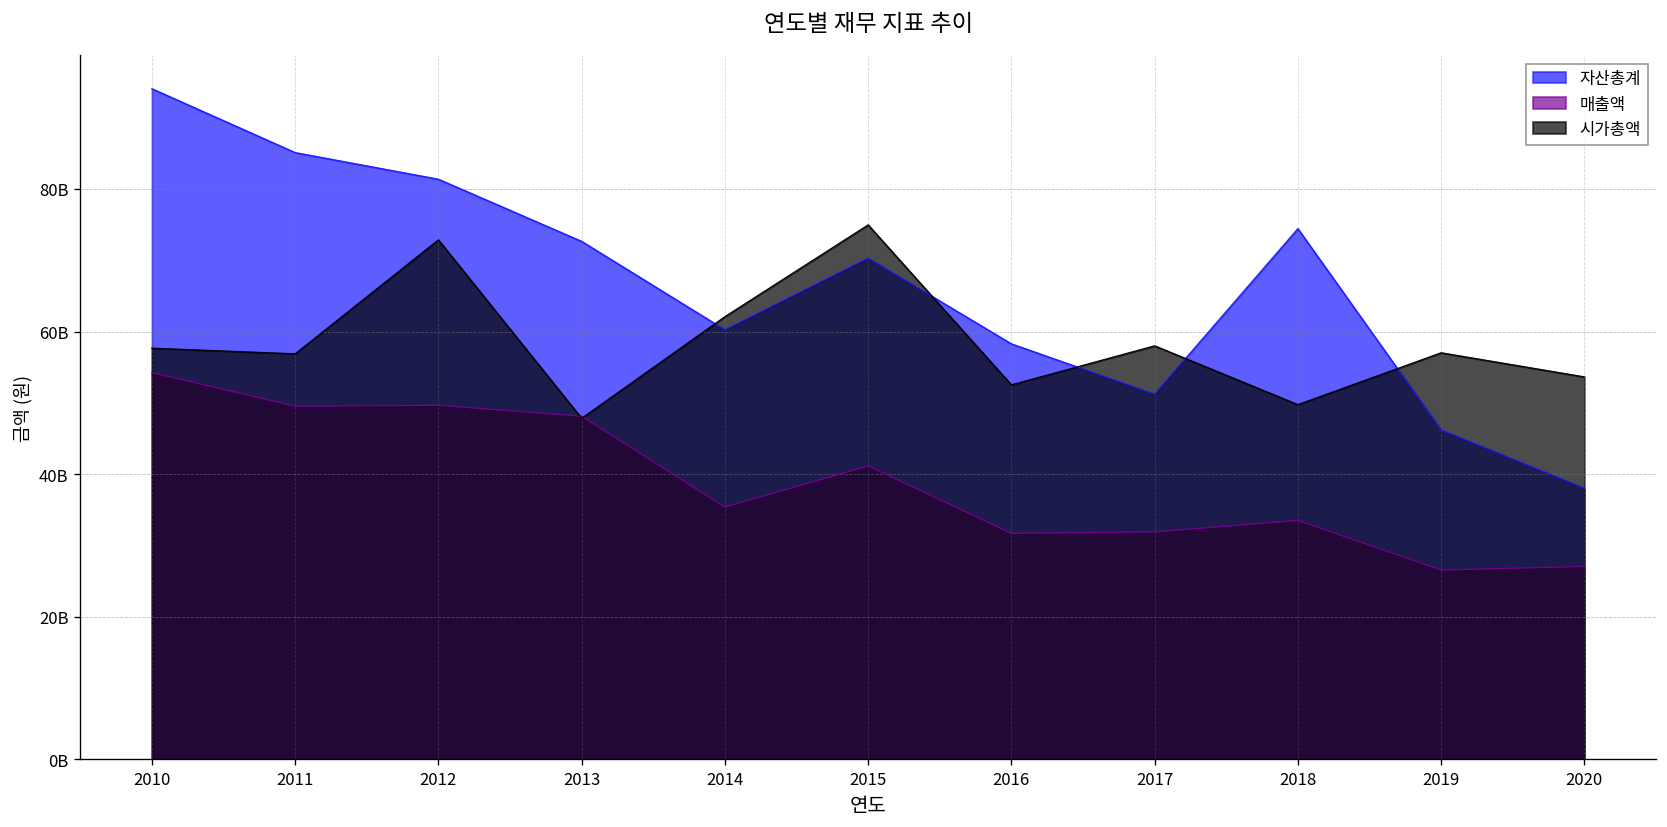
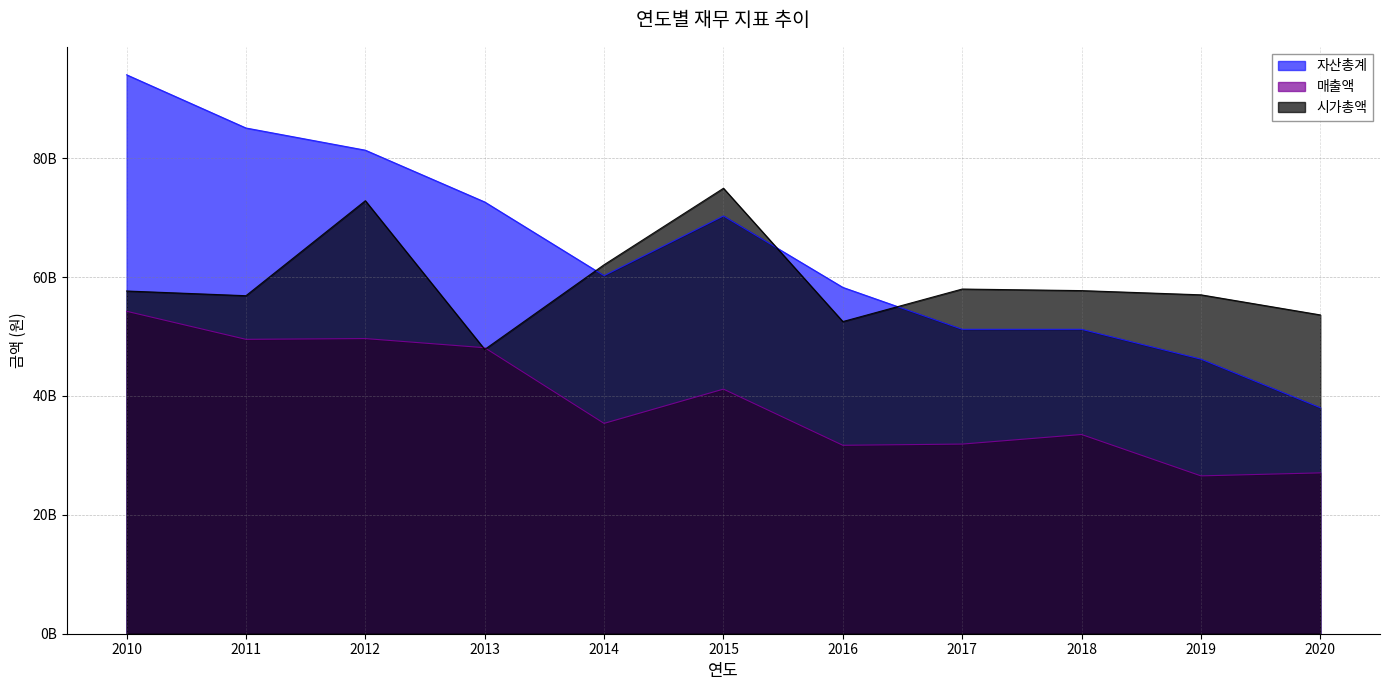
자산총계, 2018: 74000000000 -> 51000000000
시가총액, 2018: 50000000000 -> 58000000000
